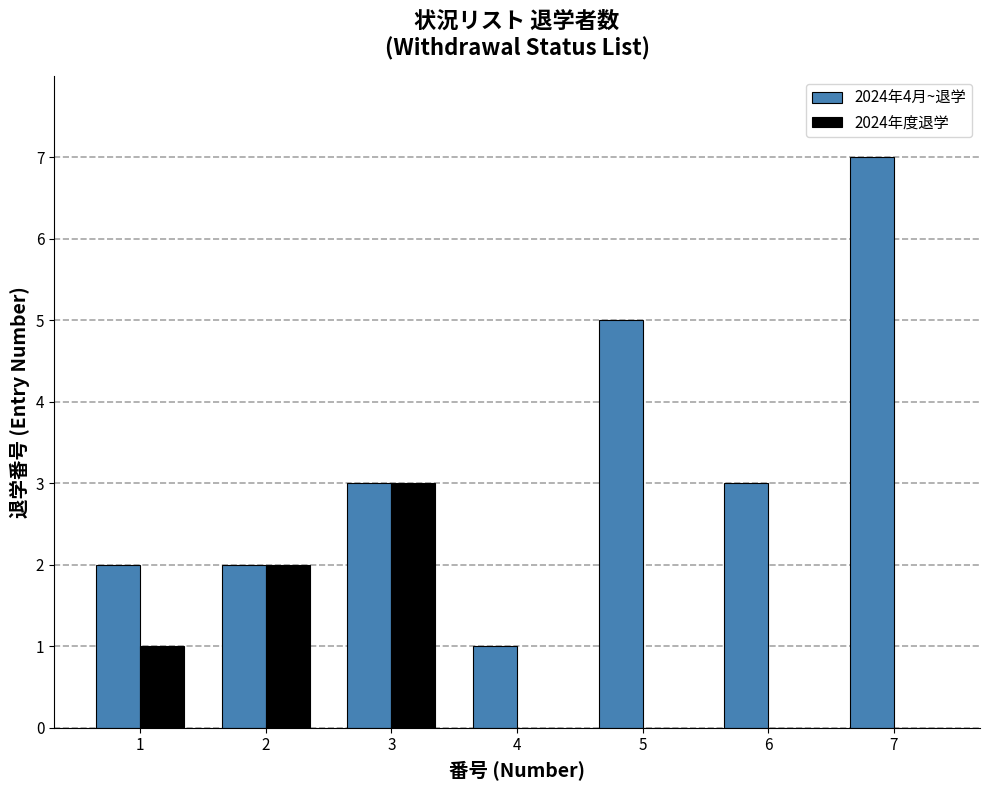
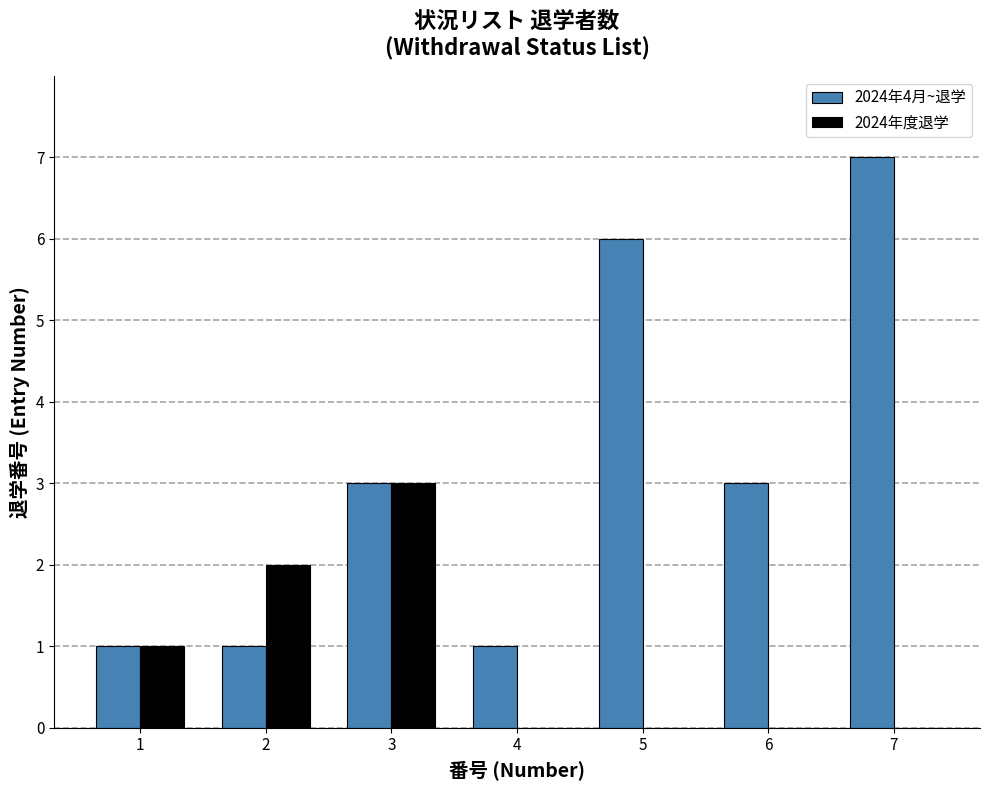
2024年4月~退学, 1: 2 -> 1
2024年4月~退学, 2: 2 -> 1
2024年4月~退学, 5: 5 -> 6
